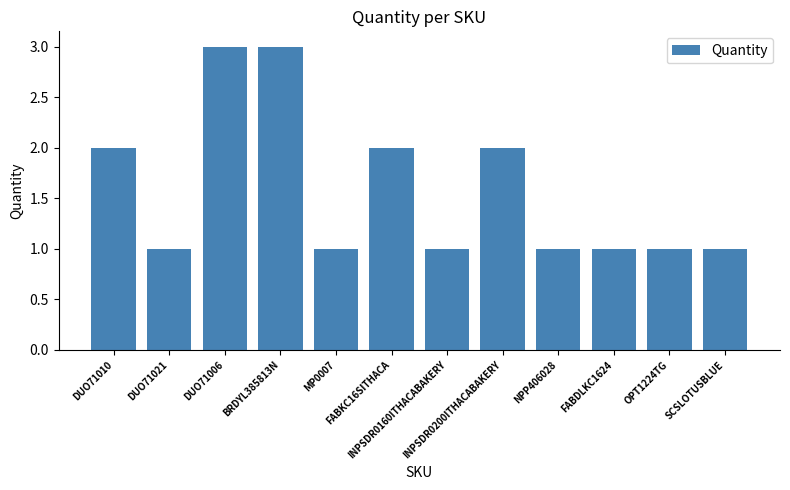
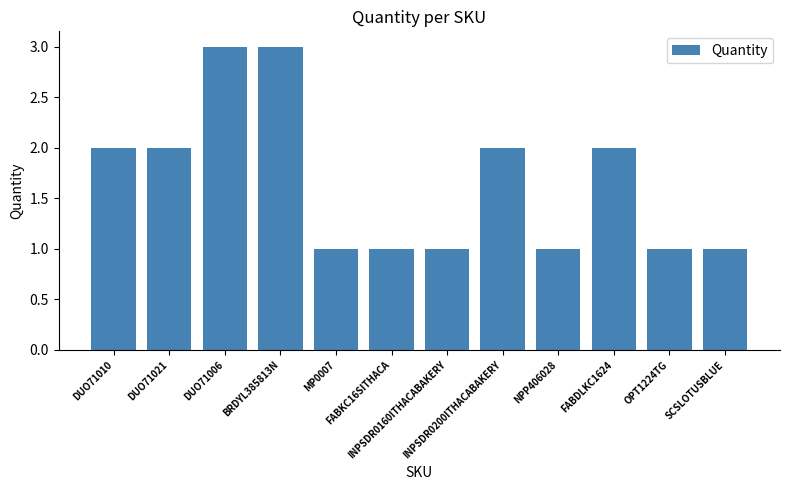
DUO71021: 1 -> 2
FABKC16SITHACA: 2 -> 1
FABDLKC1624: 1 -> 2
